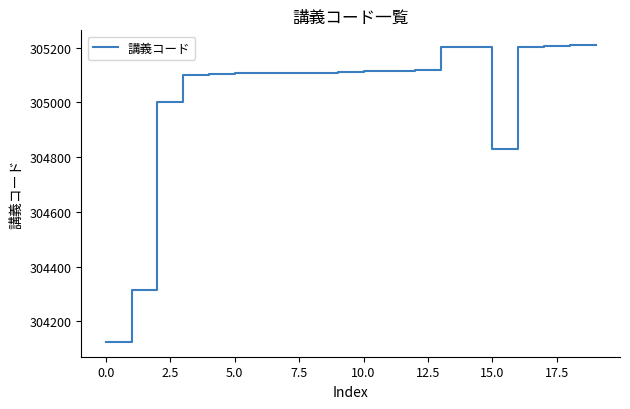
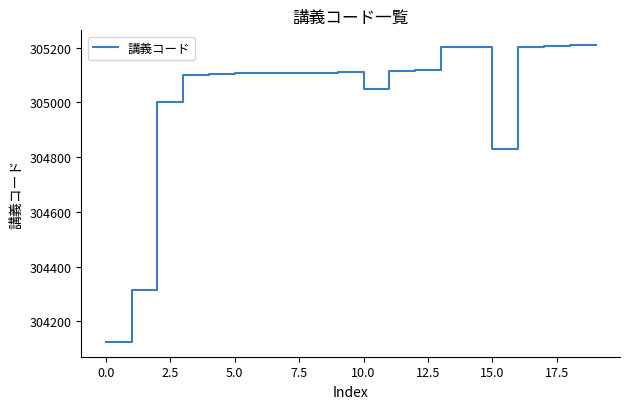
10.0: 305120 -> 305050
